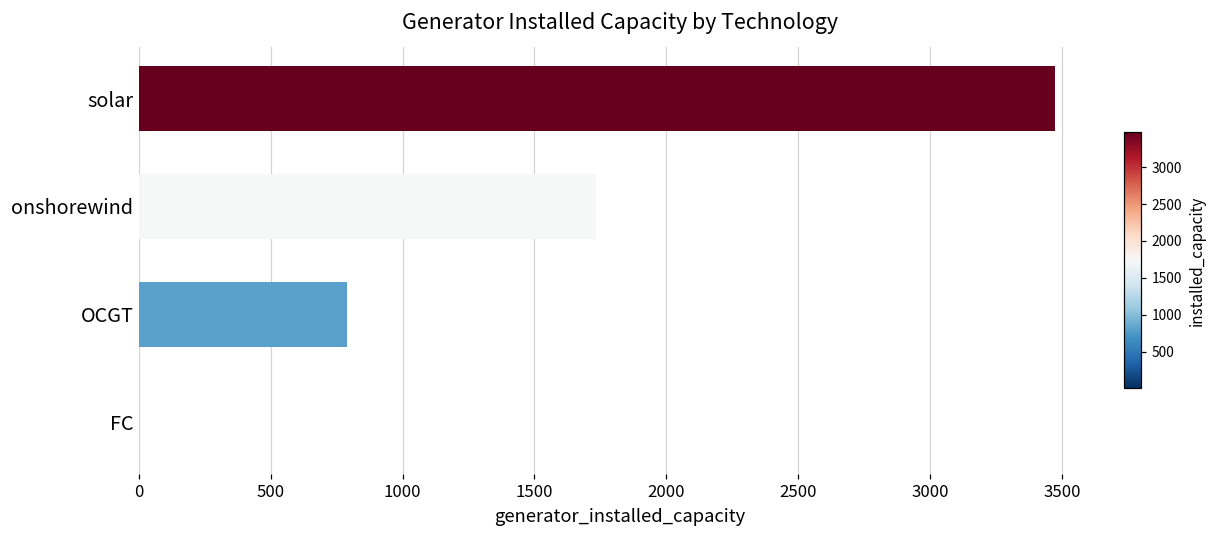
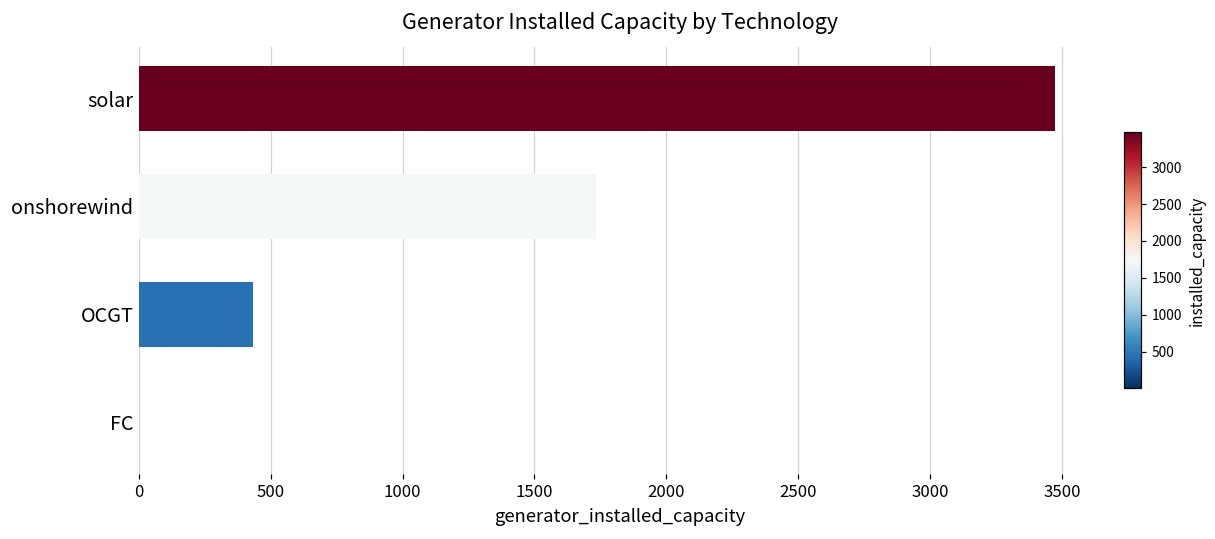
OCGT: 790 -> 430
